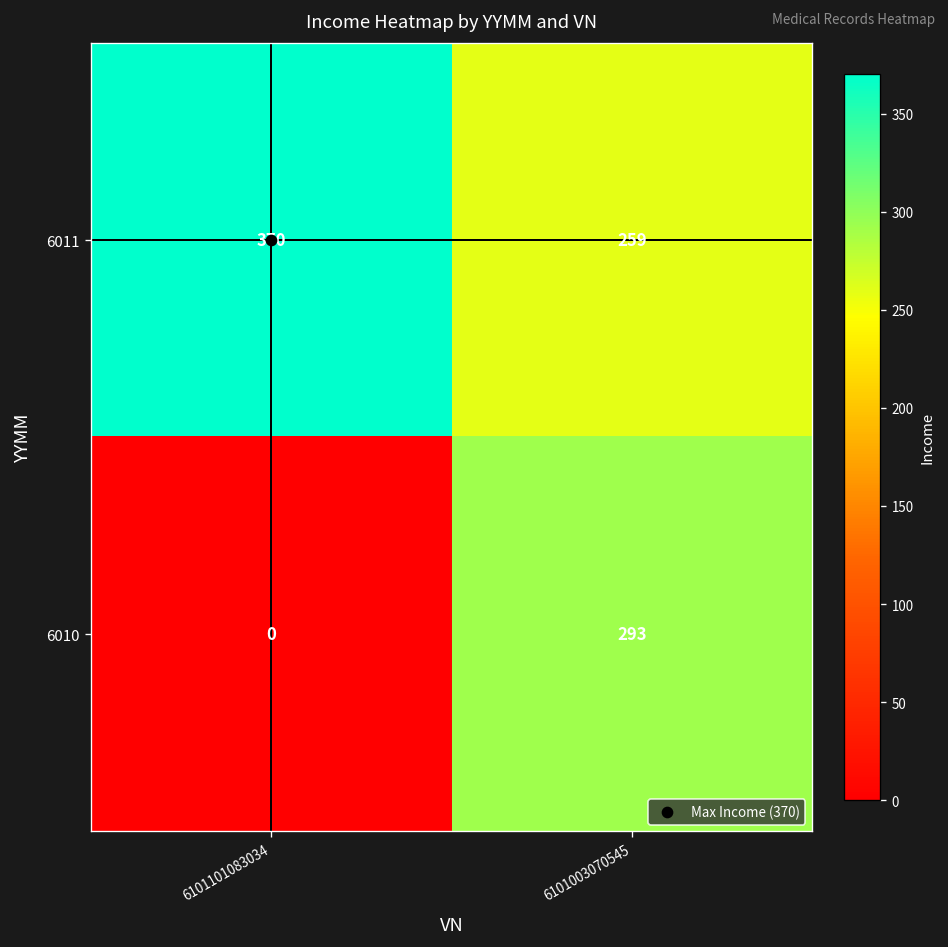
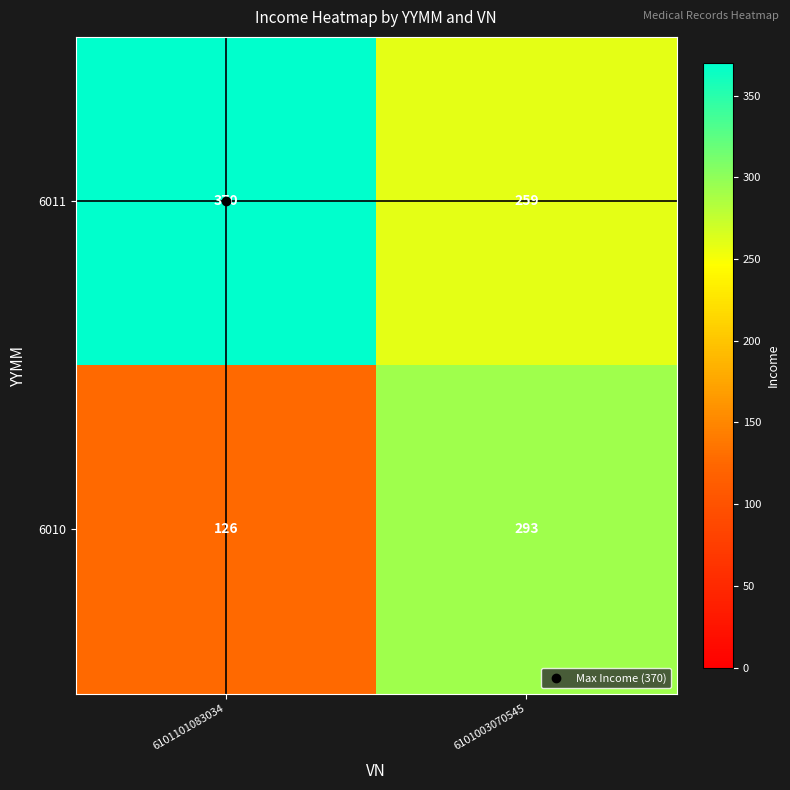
6010, 6101101083034: 0 -> 126
